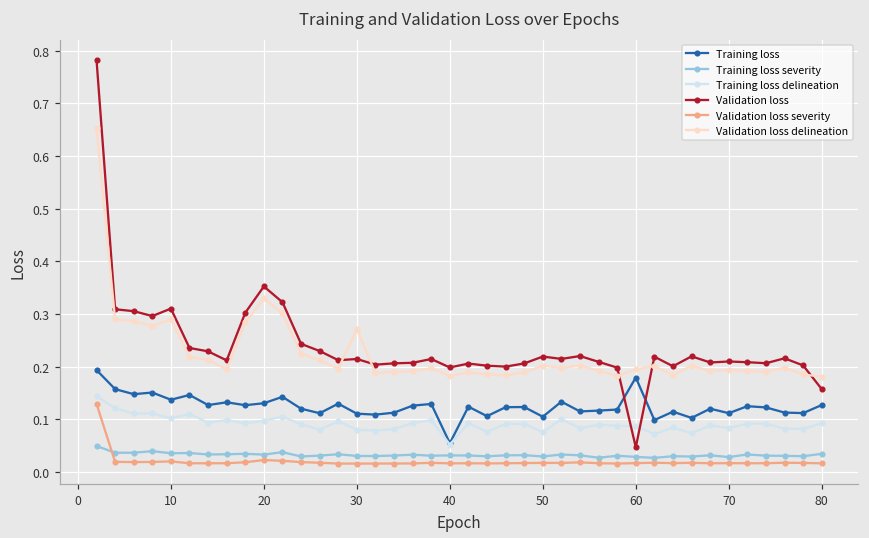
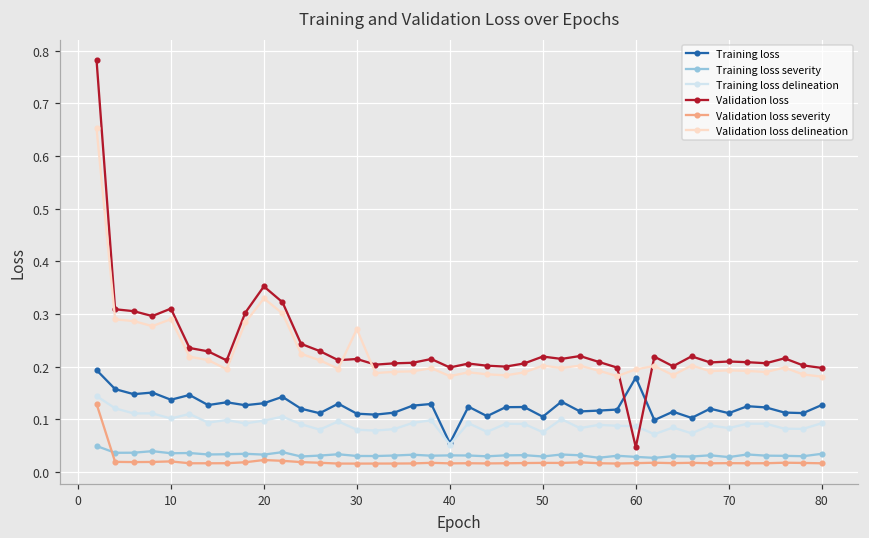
Validation loss, 80: 0.16 -> 0.20
